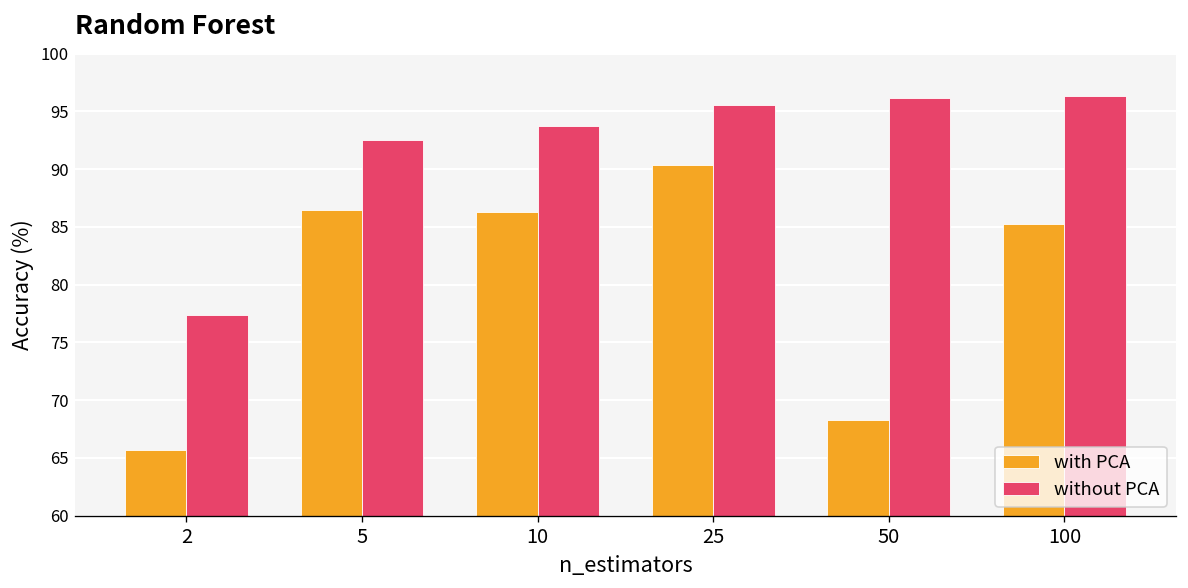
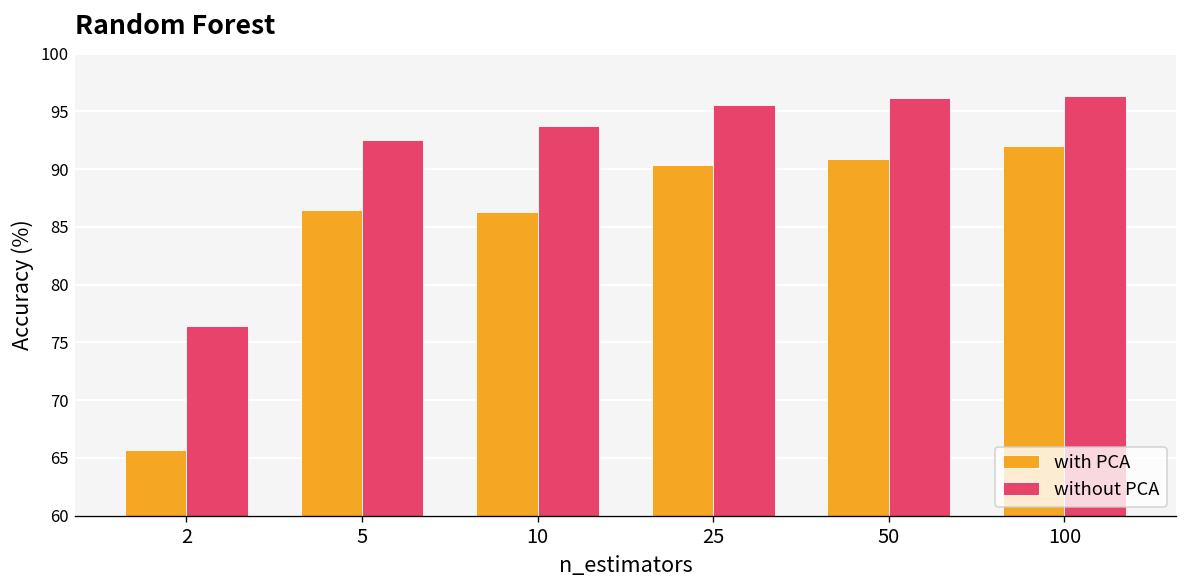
without PCA, 2: 77 -> 76
with PCA, 50: 68 -> 91
with PCA, 100: 85 -> 92
